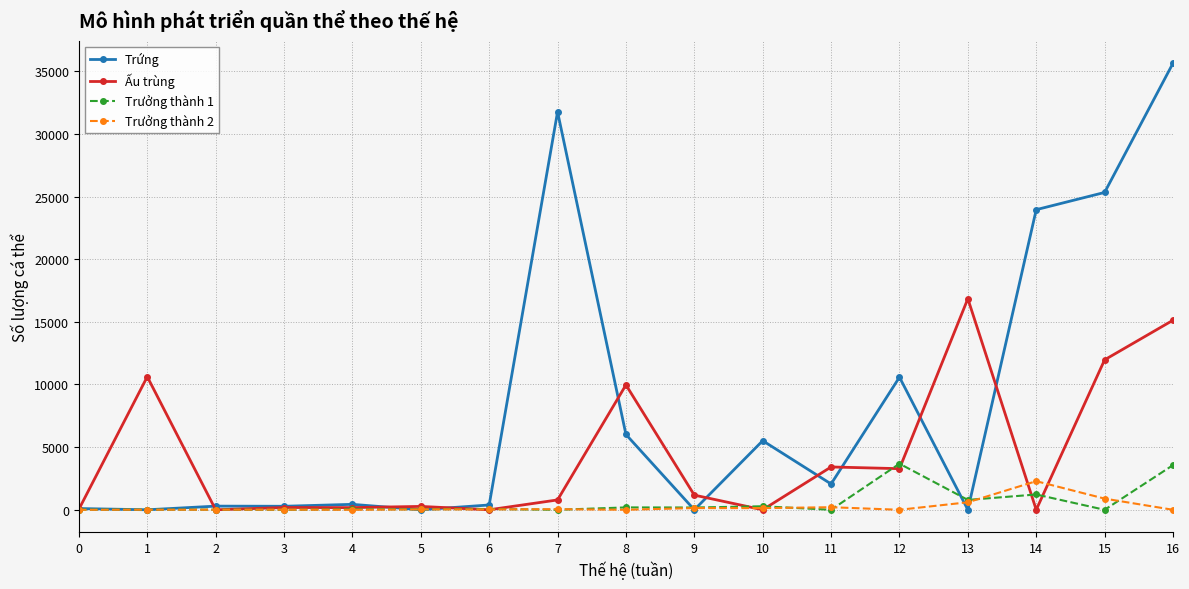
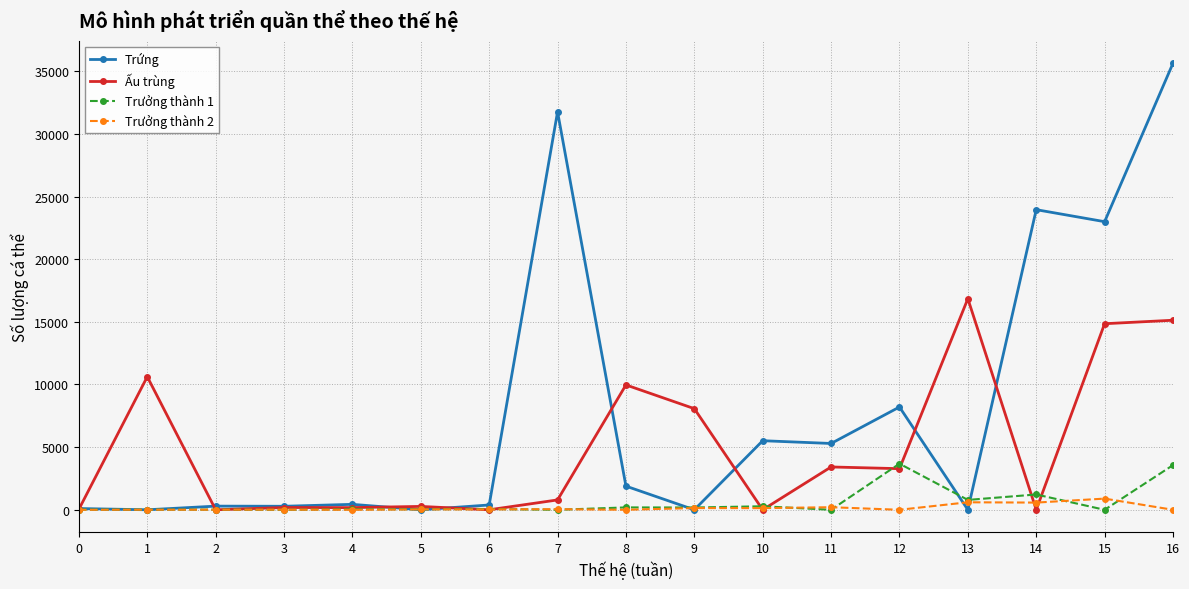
Trứng, 8: 6000 -> 1900
Ấu trùng, 9: 1200 -> 8100
Trứng, 11: 2100 -> 5300
Trứng, 12: 10600 -> 8200
Trưởng thành 2, 14: 2300 -> 600
Trứng, 15: 25300 -> 23000
Ấu trùng, 15: 12000 -> 14900
